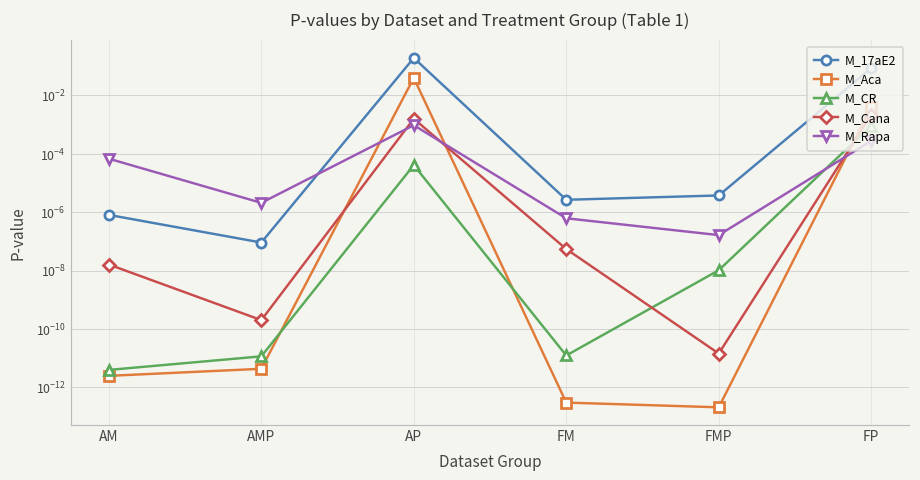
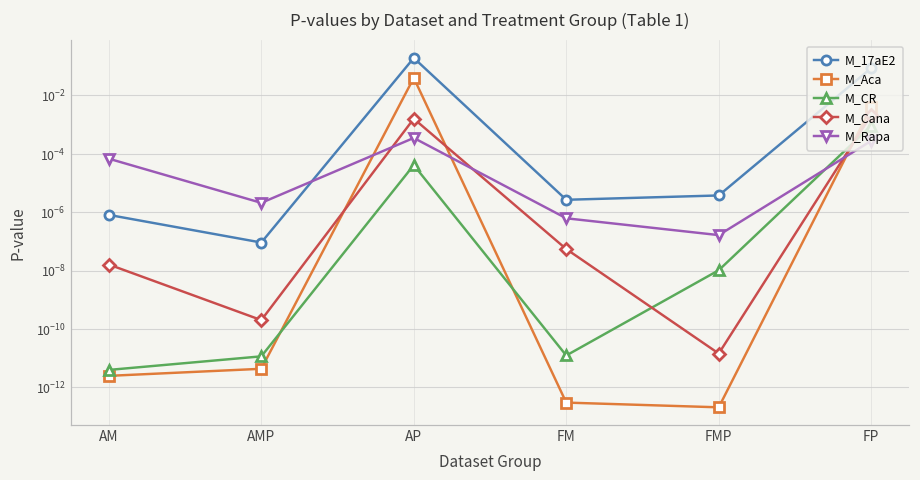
M_Rapa, AP: 0.0009 -> 0.0003
